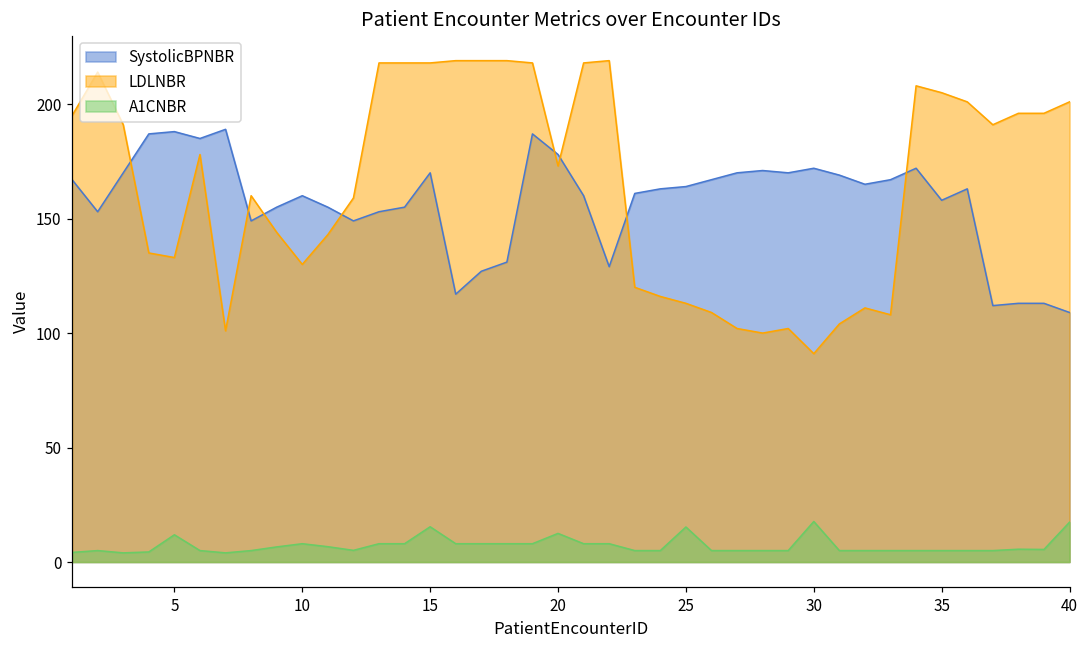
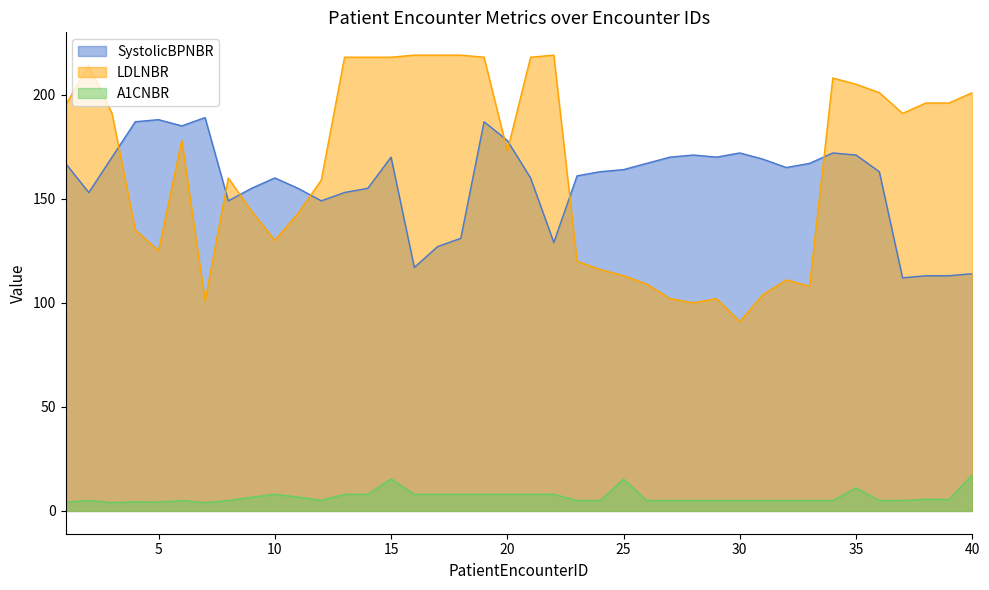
LDLNBR, 5: 133 -> 125
A1CNBR, 5: 12 -> 4
A1CNBR, 20: 13 -> 8
A1CNBR, 30: 18 -> 5
SystolicBPNBR, 35: 158 -> 171
A1CNBR, 35: 5 -> 11
SystolicBPNBR, 40: 109 -> 114
